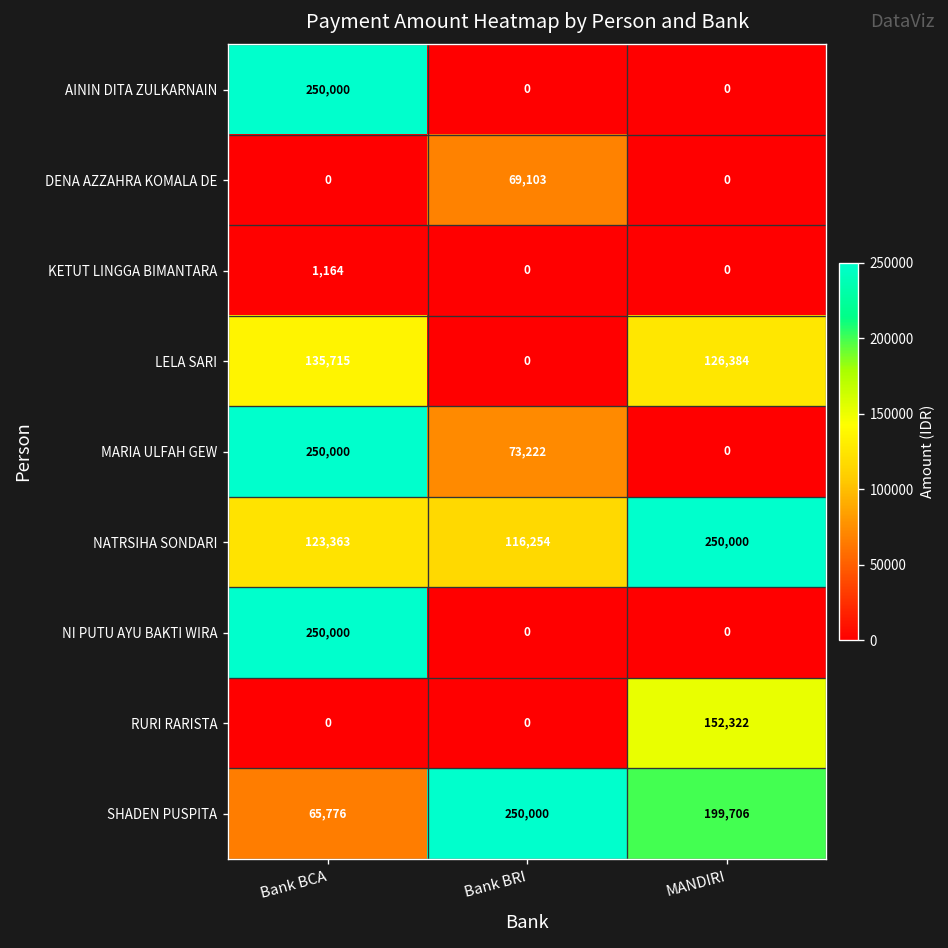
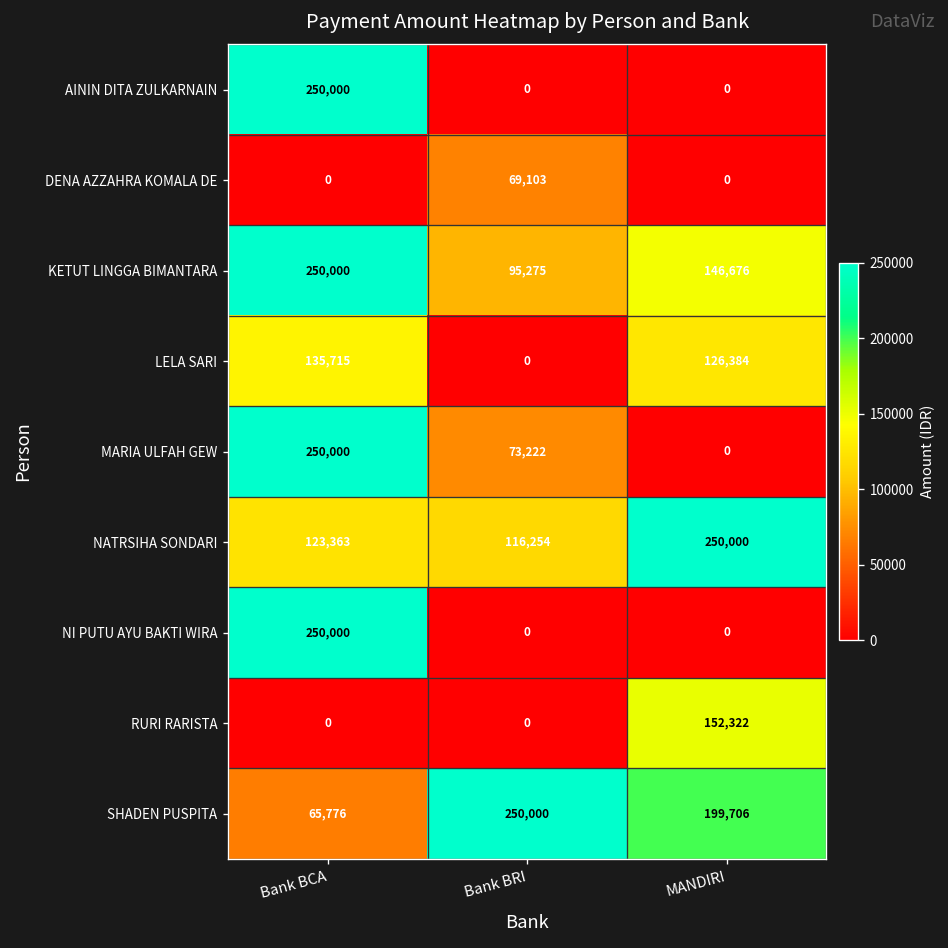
KETUT LINGGA BIMANTARA, Bank BCA: 1,164 -> 250,000
KETUT LINGGA BIMANTARA, Bank BRI: 0 -> 95,275
KETUT LINGGA BIMANTARA, MANDIRI: 0 -> 146,676
